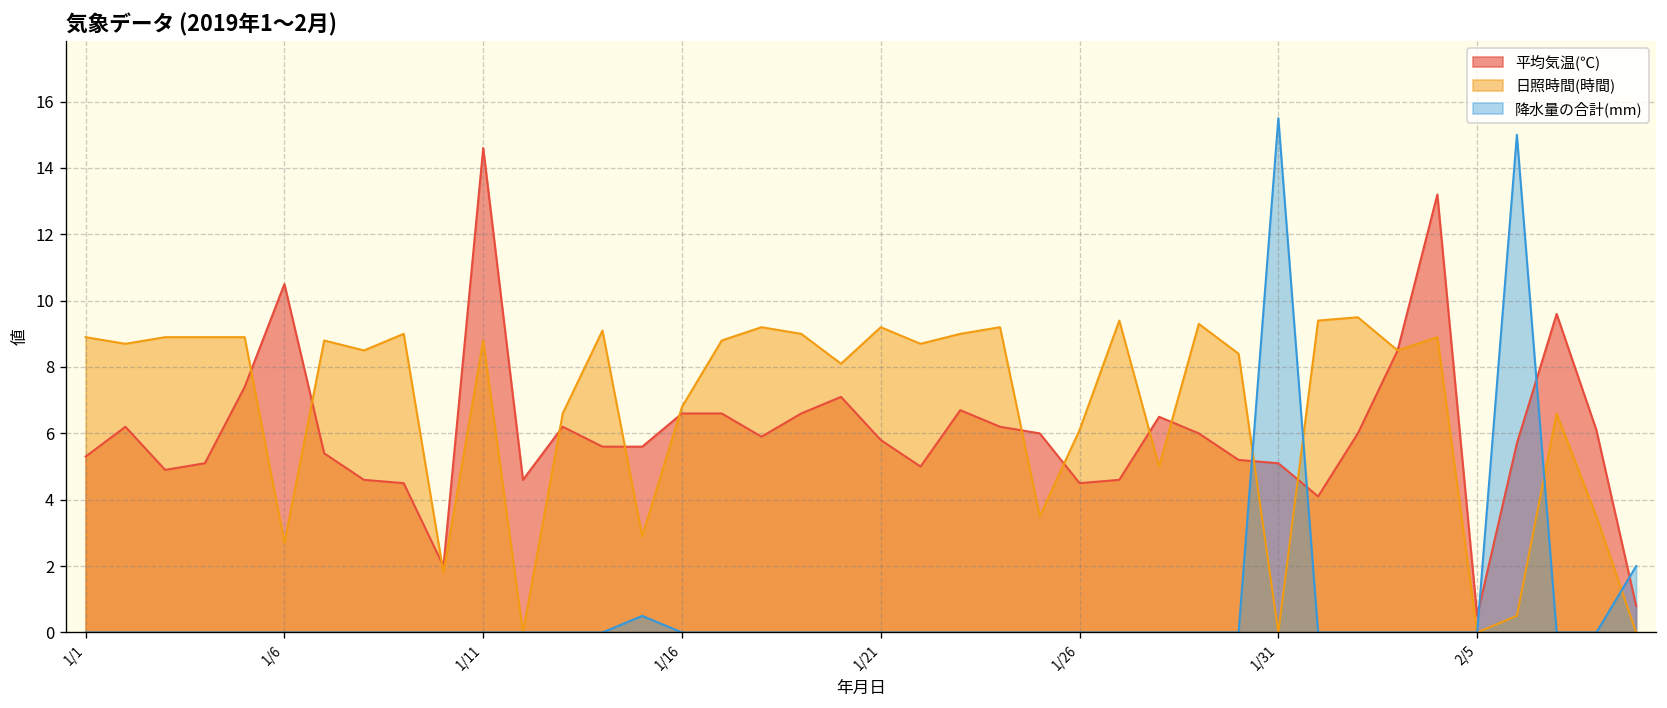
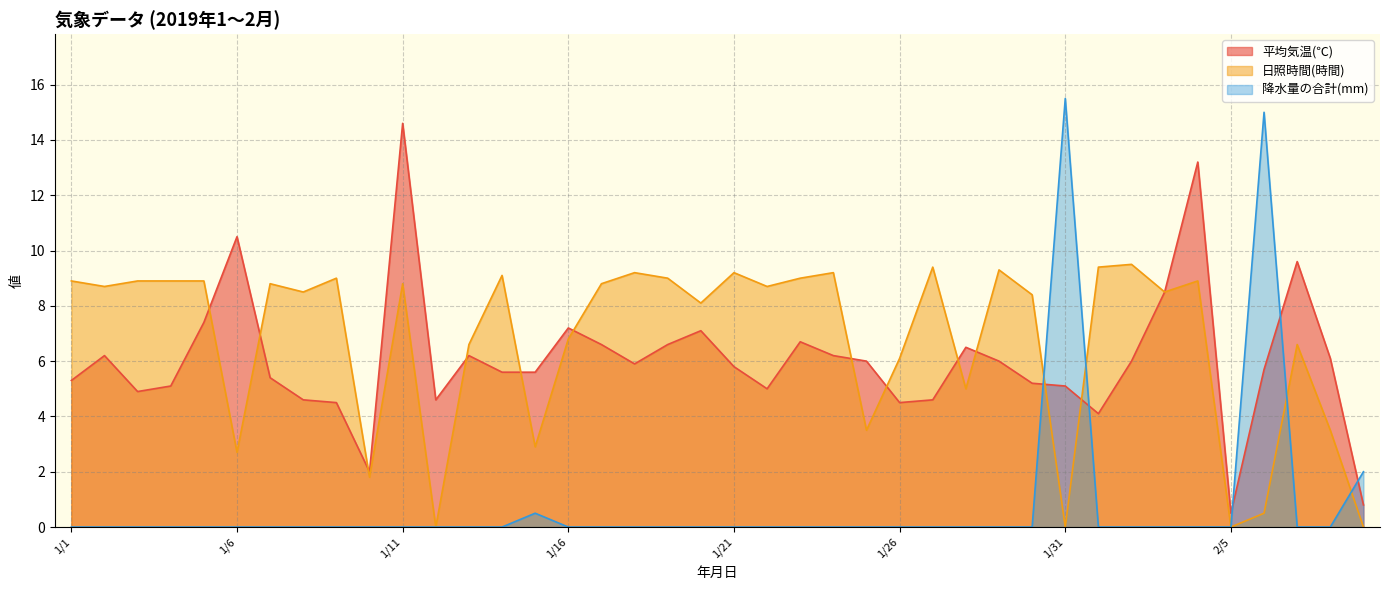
平均気温(℃), 1/16: 6.6 -> 7.2
